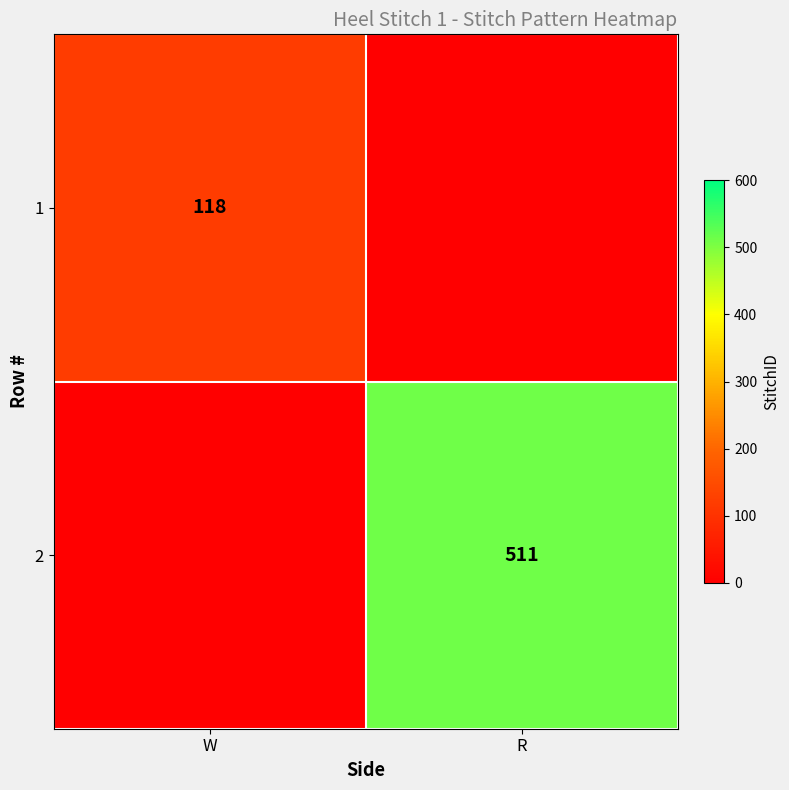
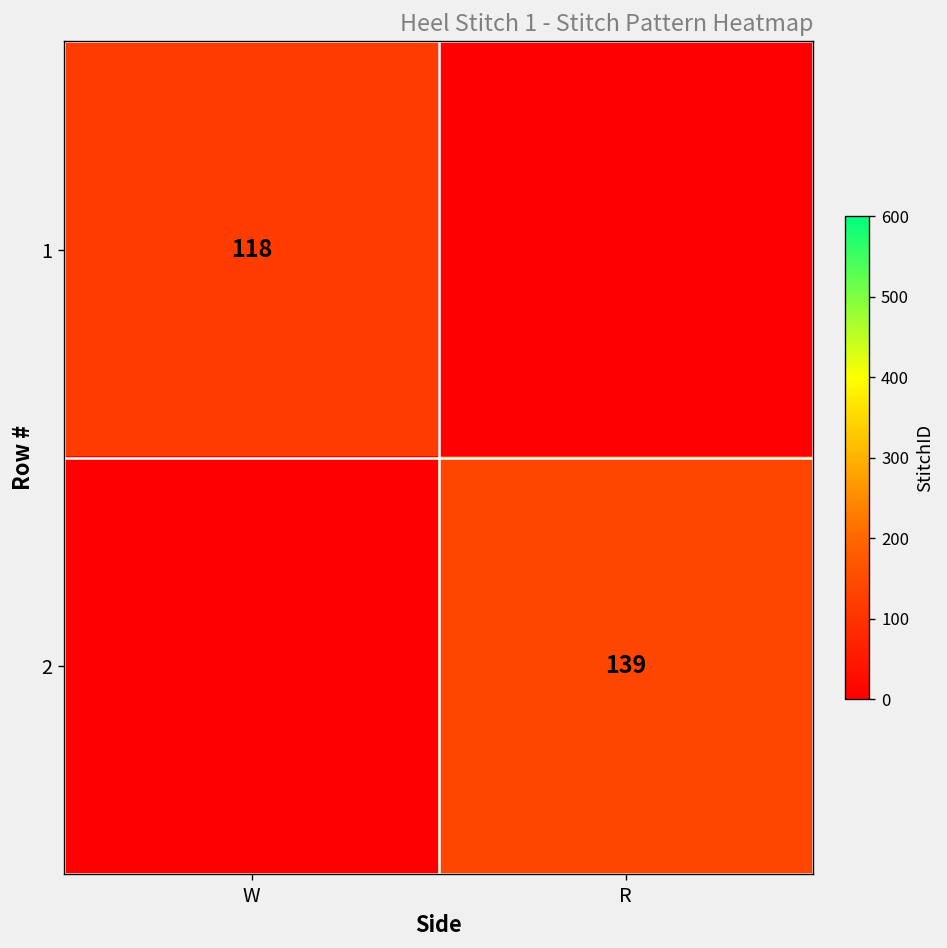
2, R: 511 -> 139
